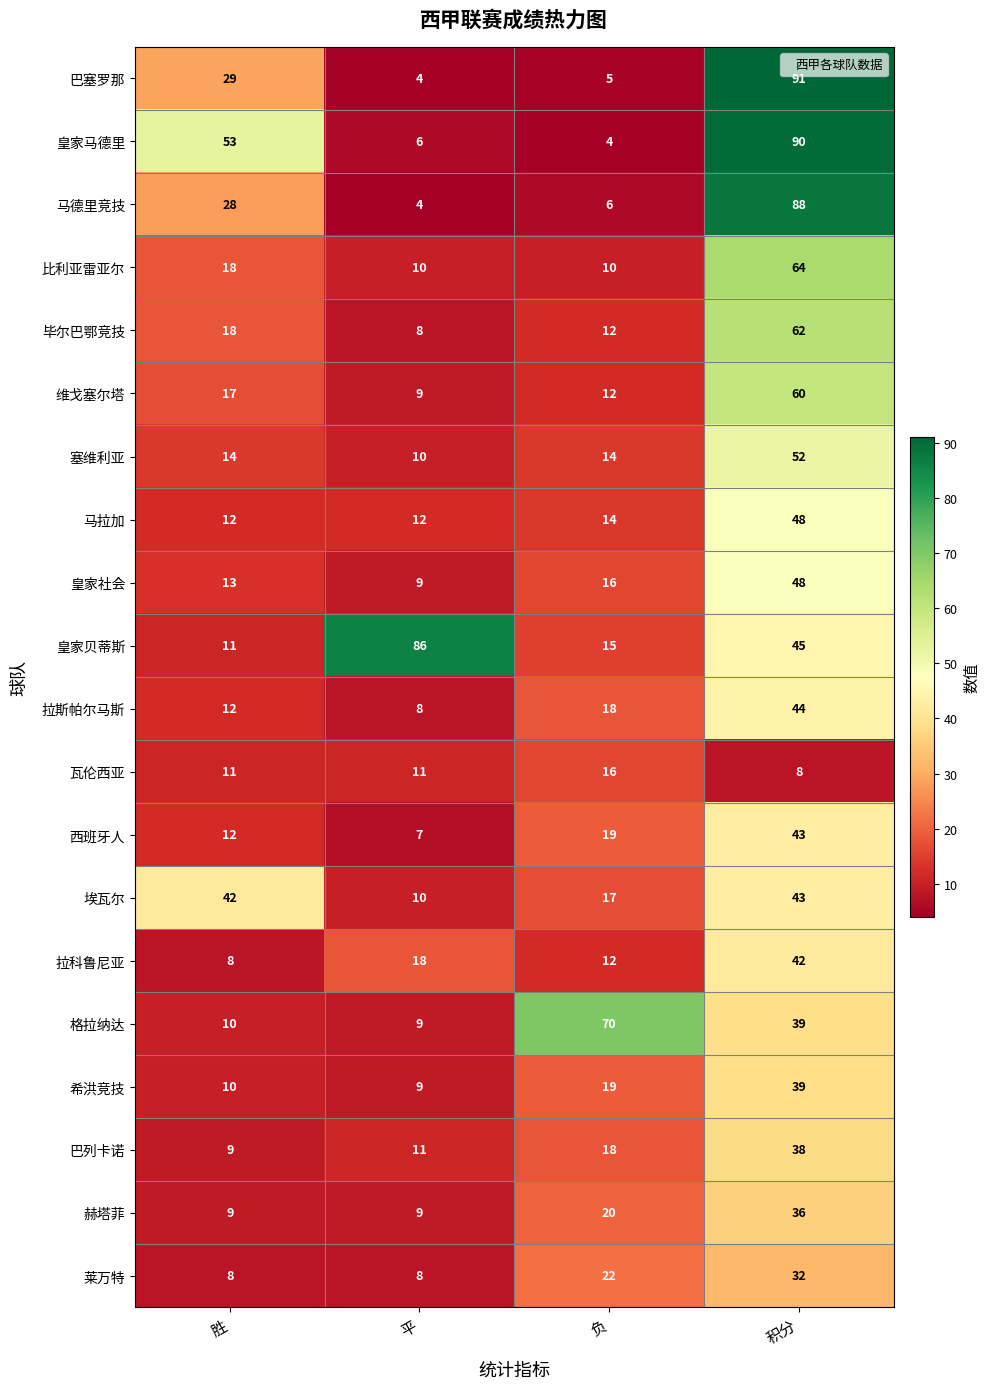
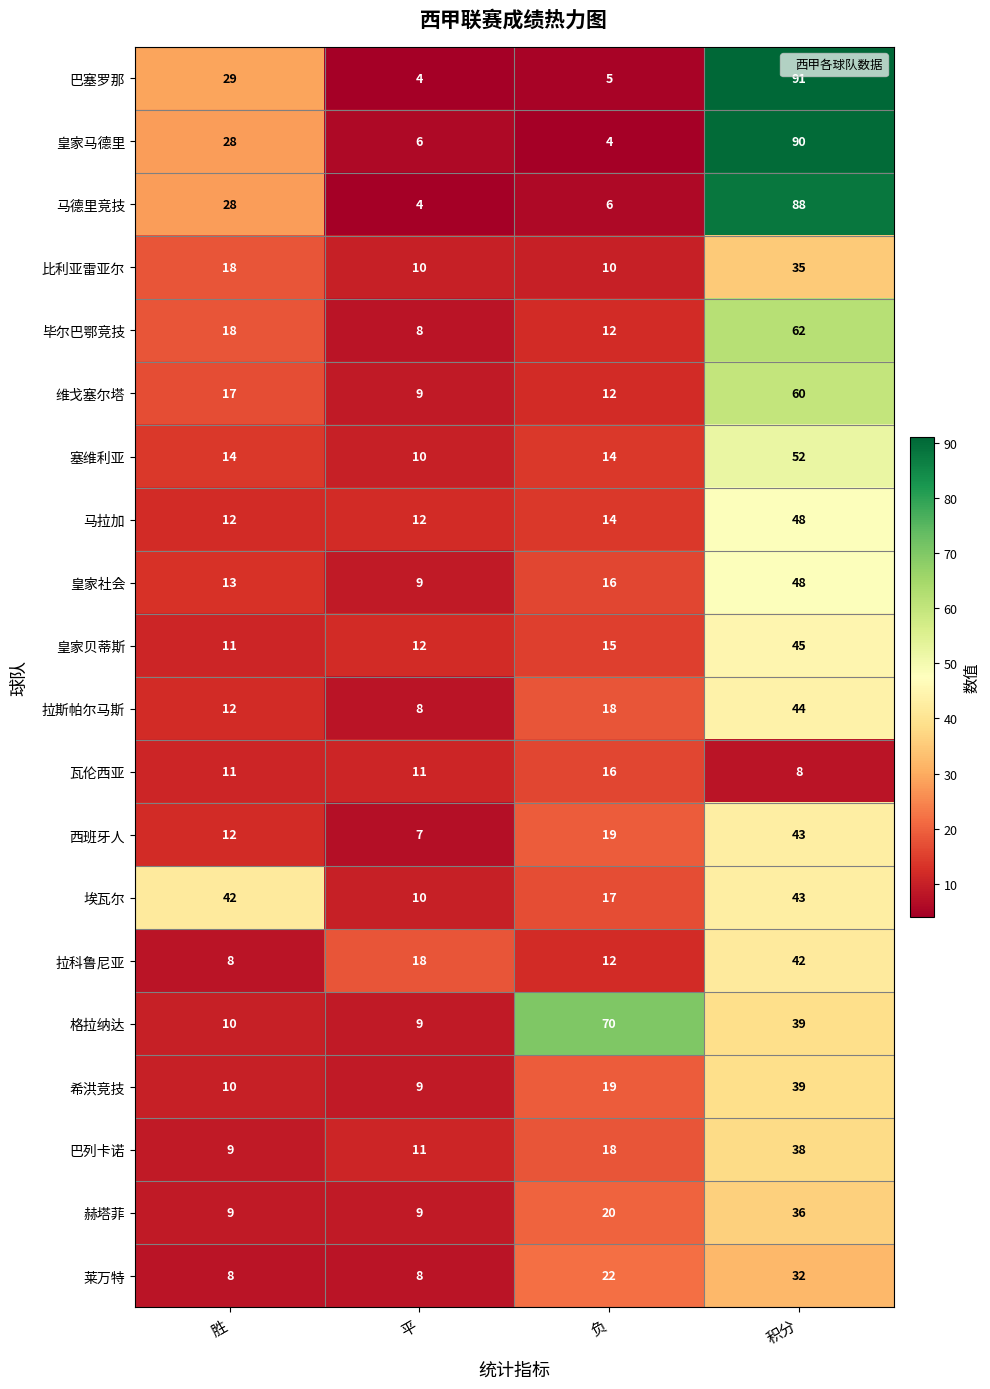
皇家马德里, 胜: 53 -> 28
比利亚雷亚尔, 积分: 64 -> 35
皇家贝蒂斯, 平: 86 -> 12
